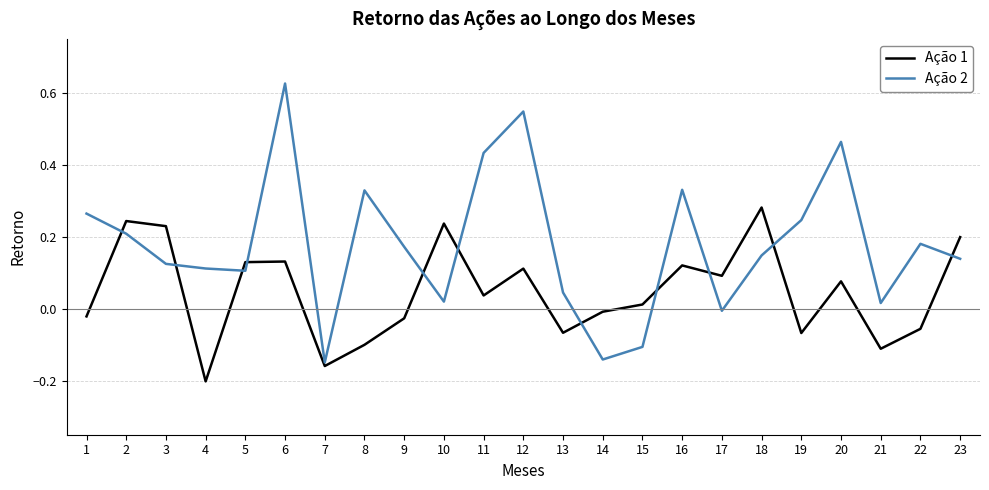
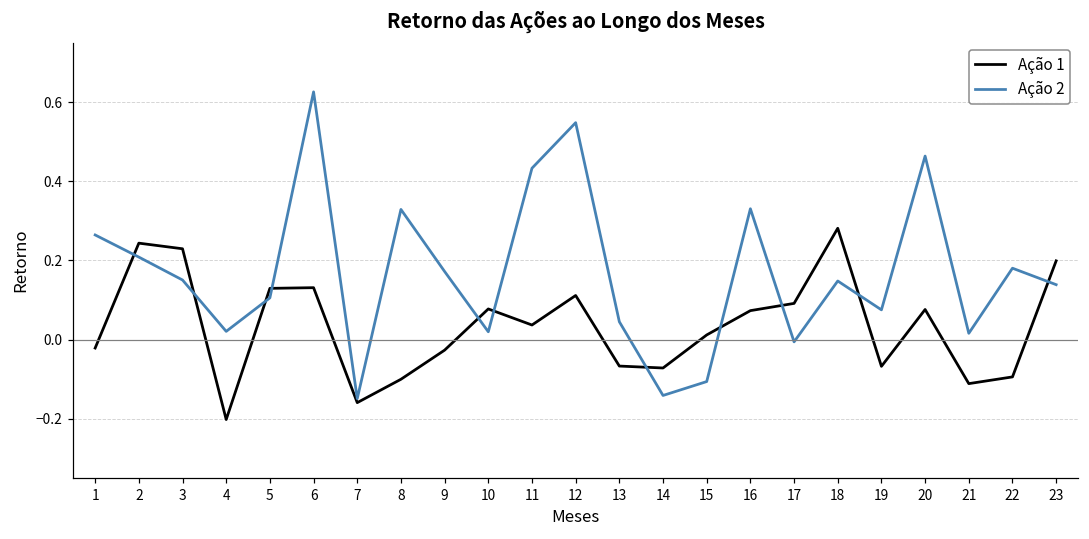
Ação 2, 3: 0.12 -> 0.15
Ação 2, 4: 0.11 -> 0.02
Ação 1, 10: 0.24 -> 0.08
Ação 1, 14: -0.01 -> -0.07
Ação 1, 16: 0.12 -> 0.07
Ação 2, 19: 0.25 -> 0.08
Ação 1, 22: -0.06 -> -0.09
